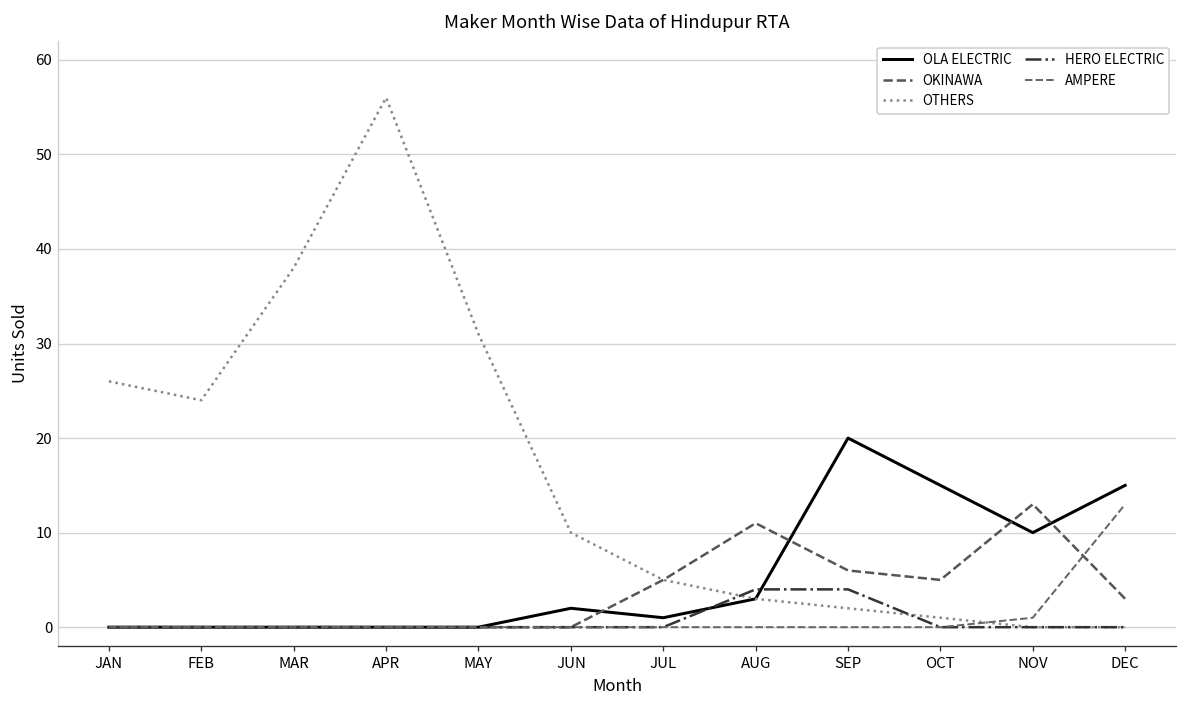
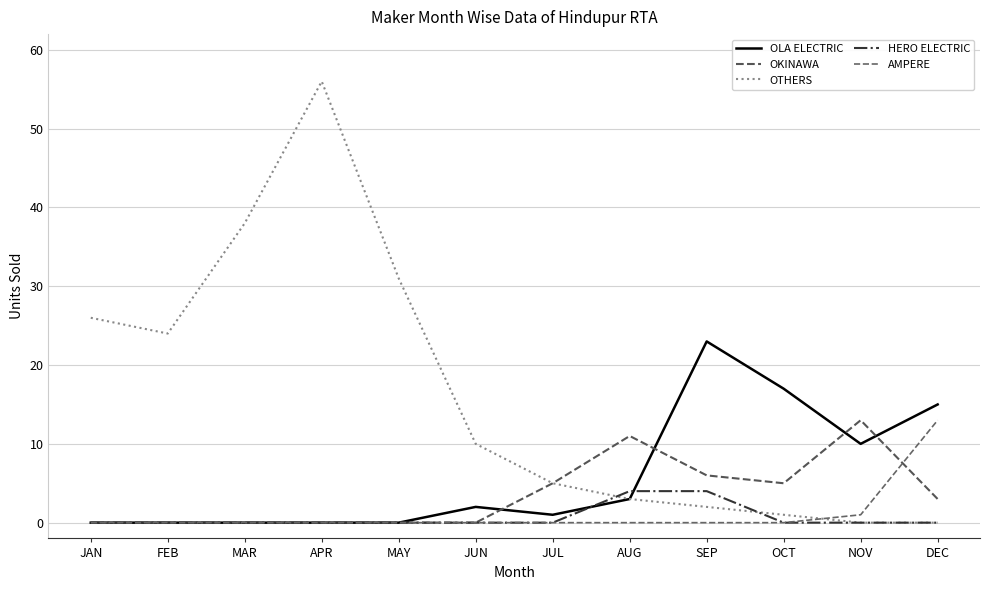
OLA ELECTRIC, SEP: 20 -> 23
OLA ELECTRIC, OCT: 15 -> 17
